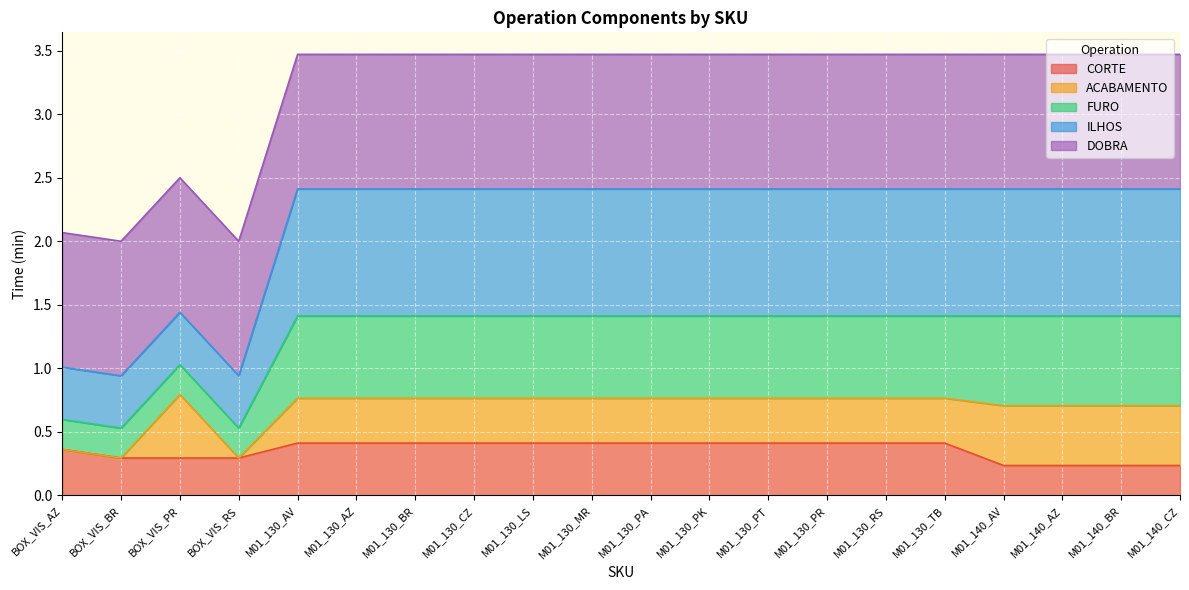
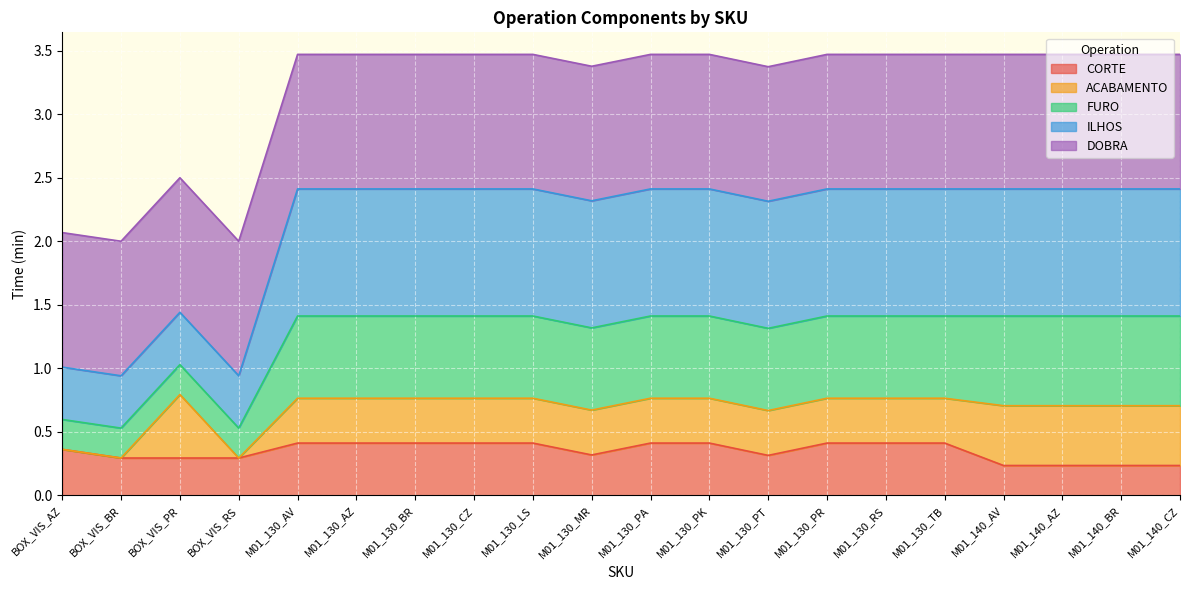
CORTE, M01_130_MR: 0.41 -> 0.32
CORTE, M01_130_PT: 0.41 -> 0.31
